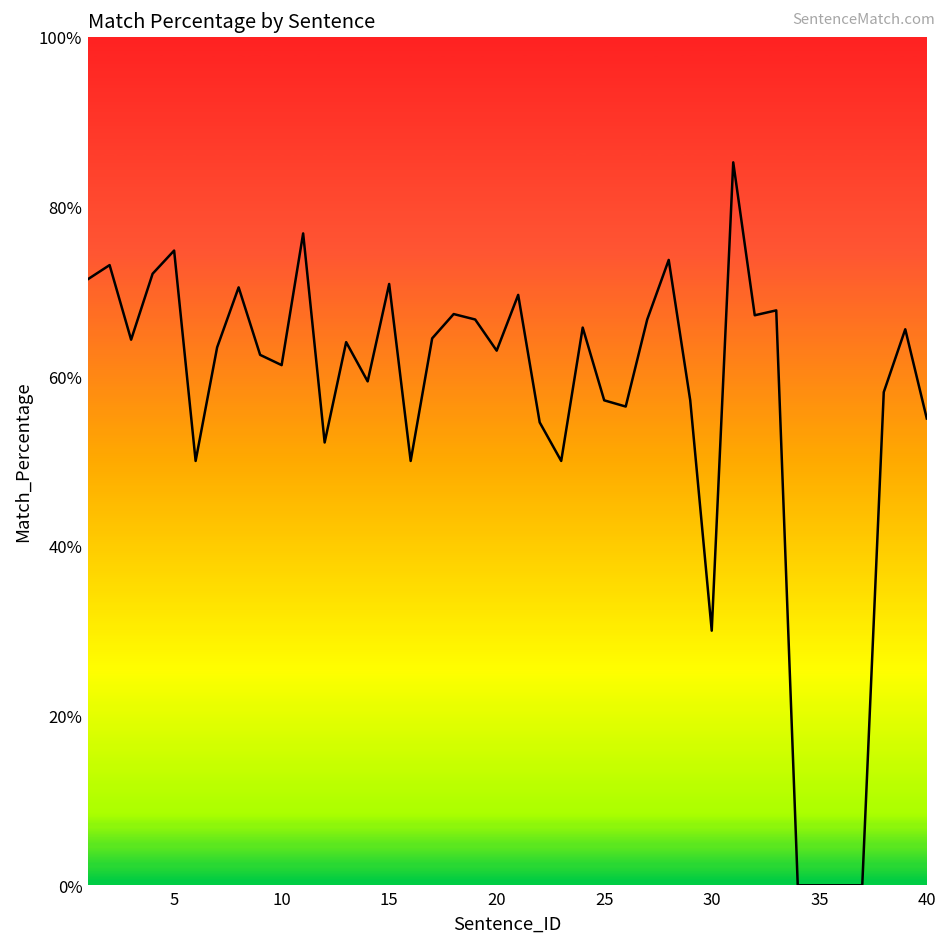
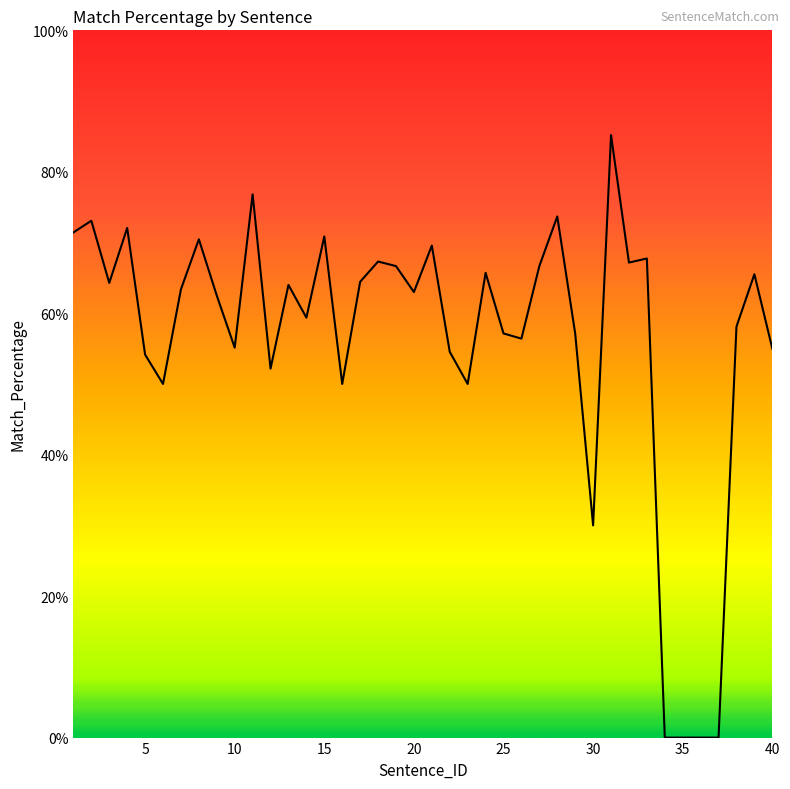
5: 75% -> 54%
10: 61% -> 55%
